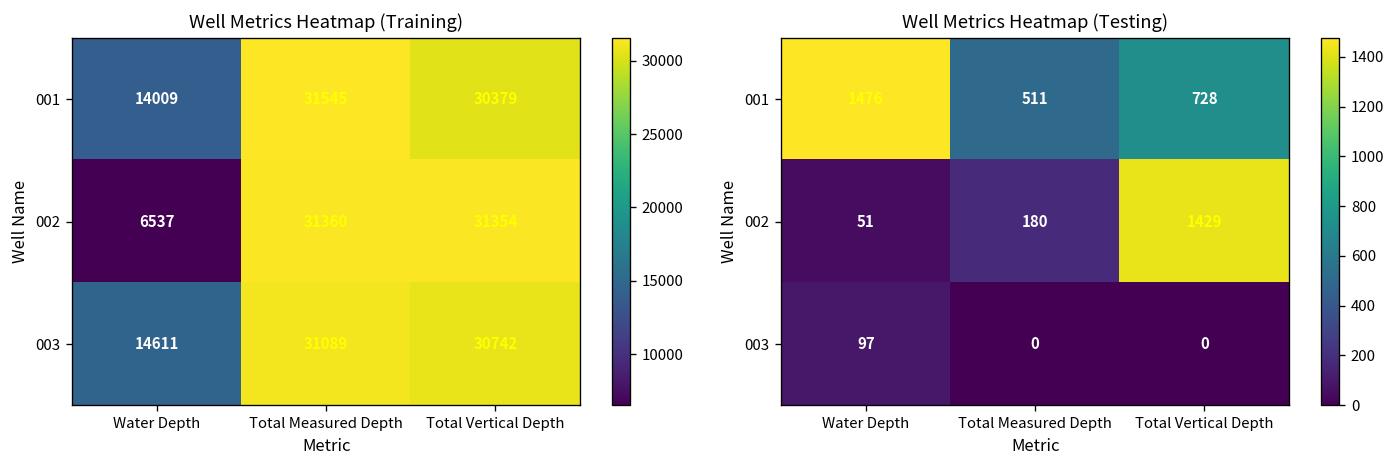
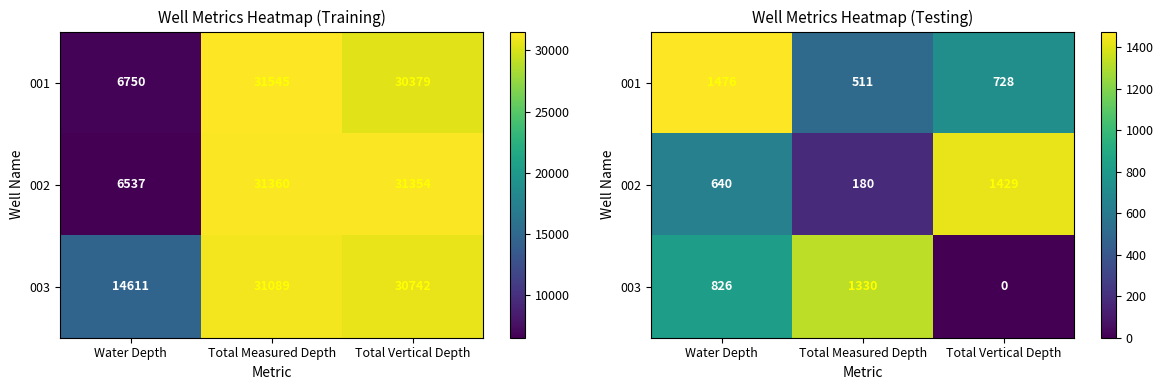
Well Metrics Heatmap (Training), 001, Water Depth: 14009 -> 6750
Well Metrics Heatmap (Testing), 002, Water Depth: 51 -> 640
Well Metrics Heatmap (Testing), 003, Water Depth: 97 -> 826
Well Metrics Heatmap (Testing), 003, Total Measured Depth: 0 -> 1330
